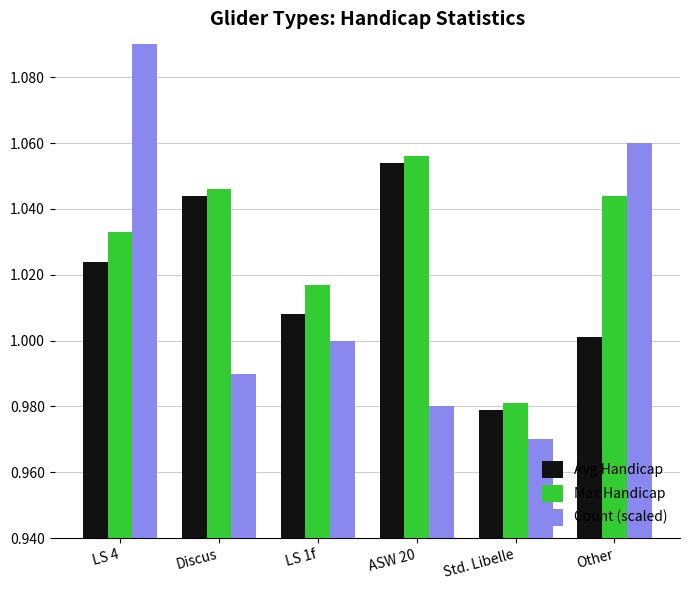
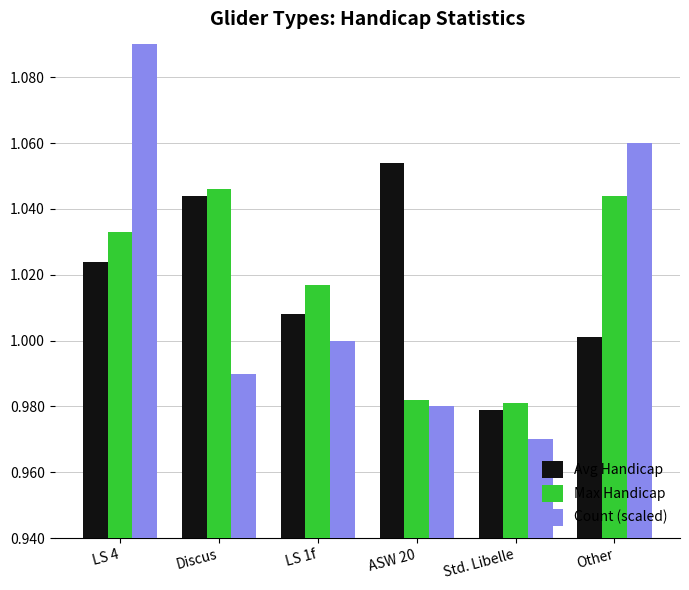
Max Handicap, ASW 20: 1.056 -> 0.982
